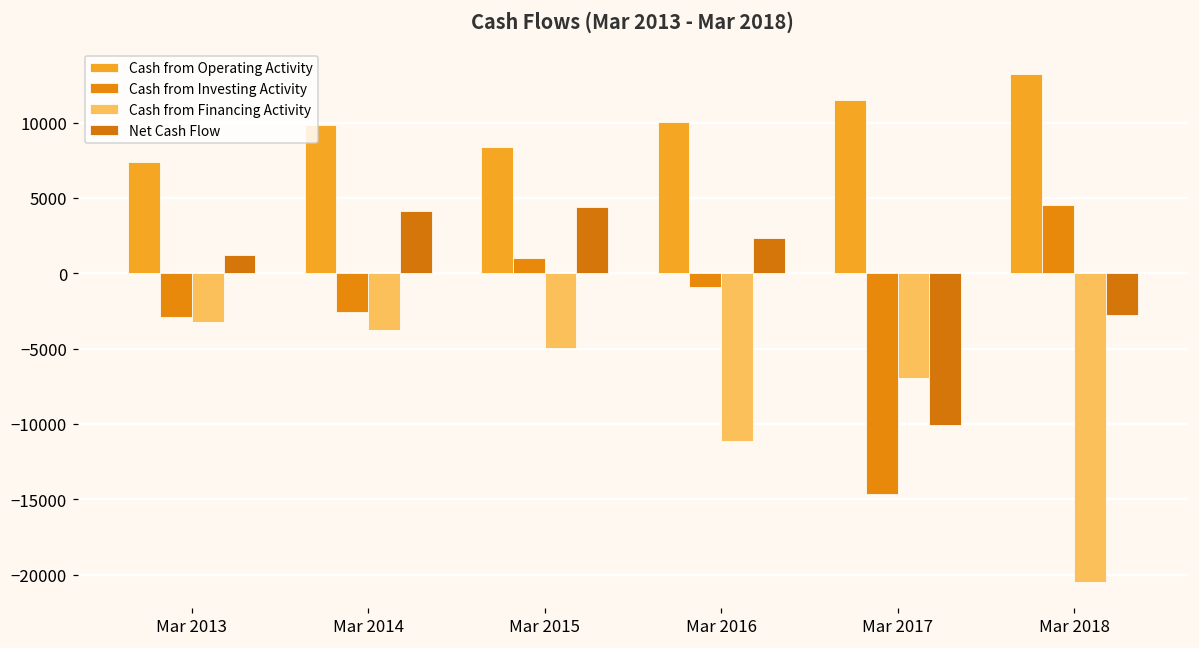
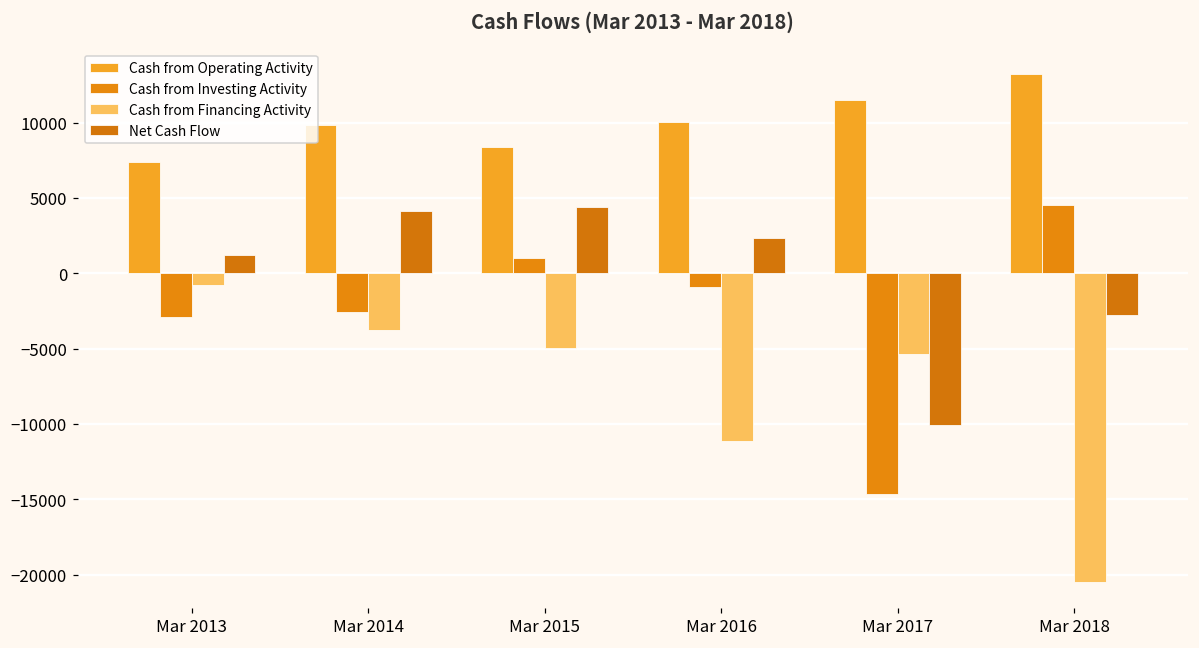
Cash from Financing Activity, Mar 2013: -3200 -> -800
Cash from Financing Activity, Mar 2017: -6900 -> -5300
